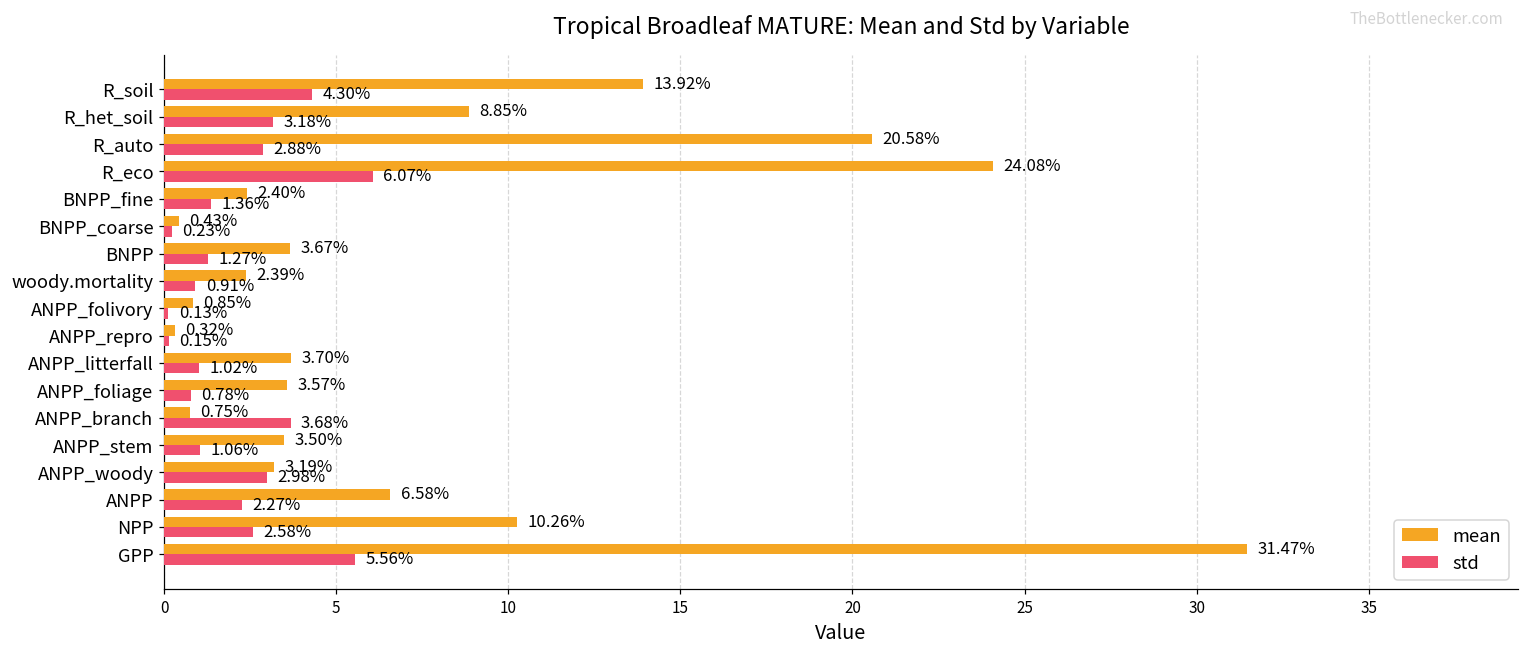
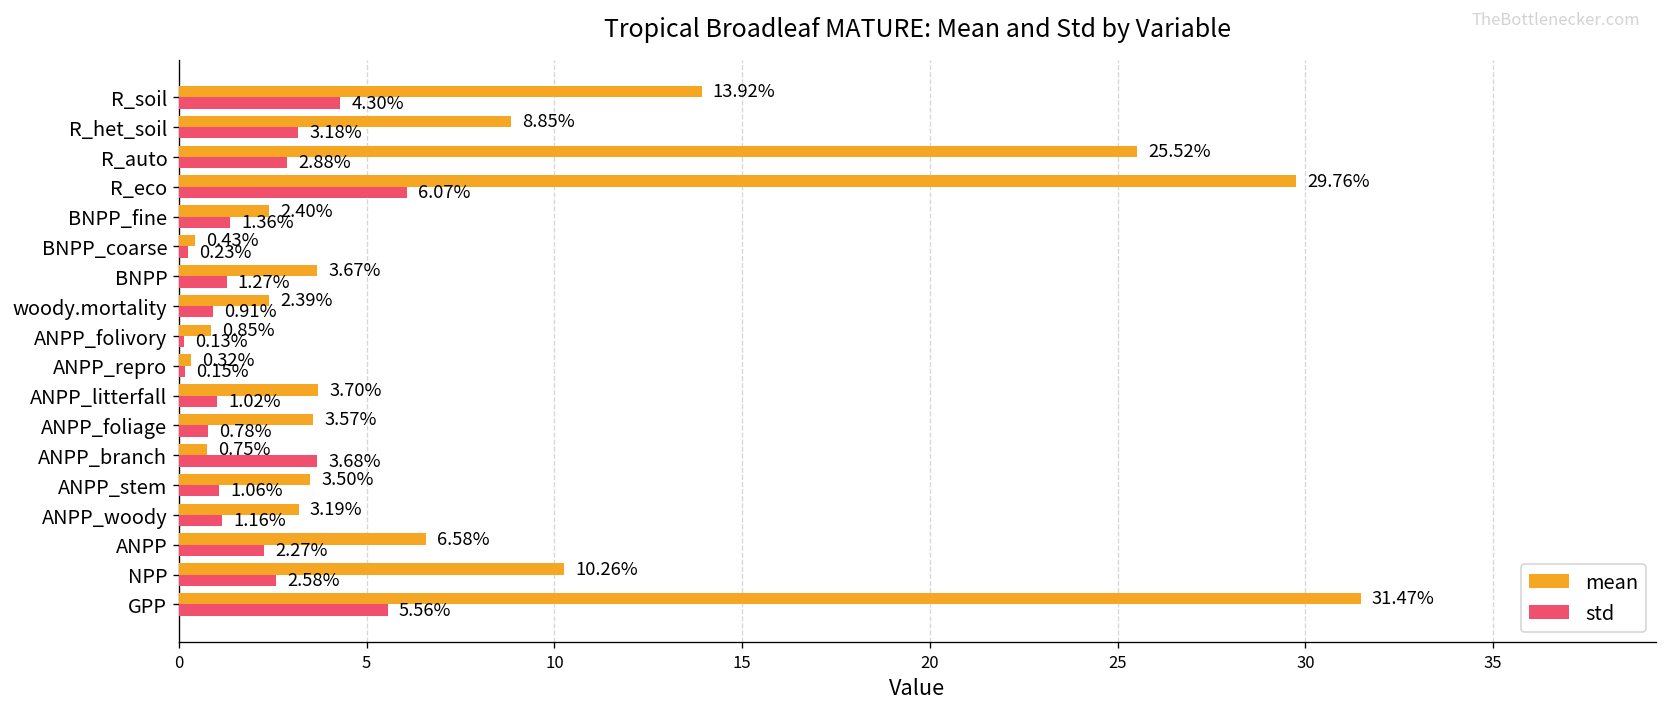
mean, R_auto: 20.58% -> 25.52%
mean, R_eco: 24.08% -> 29.76%
std, ANPP_woody: 2.98% -> 1.16%
